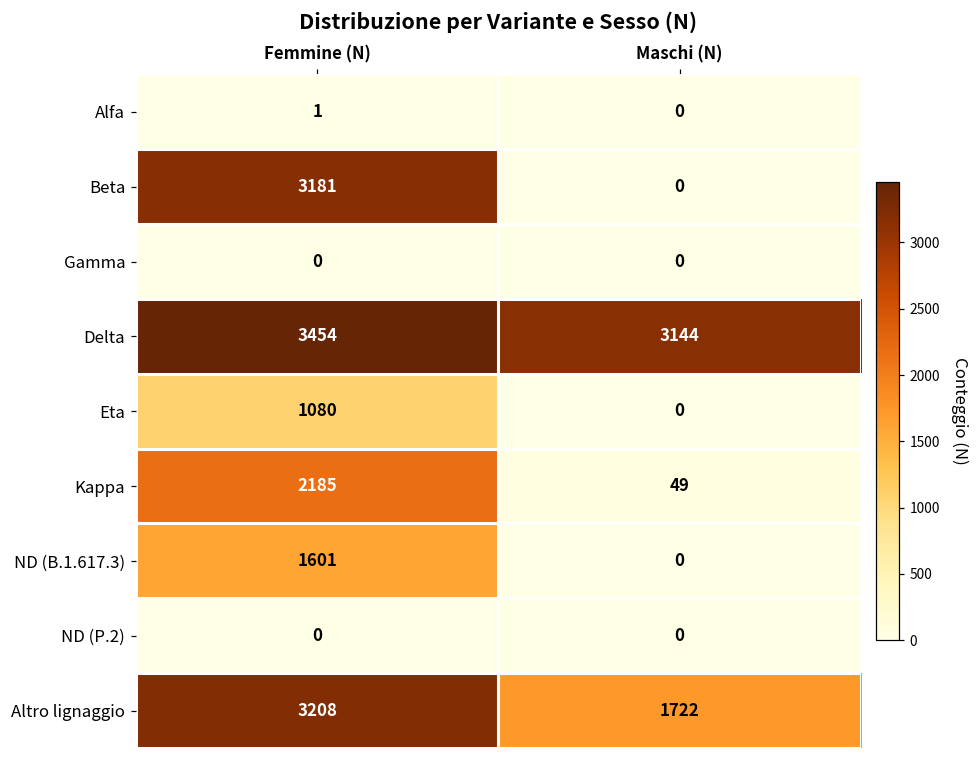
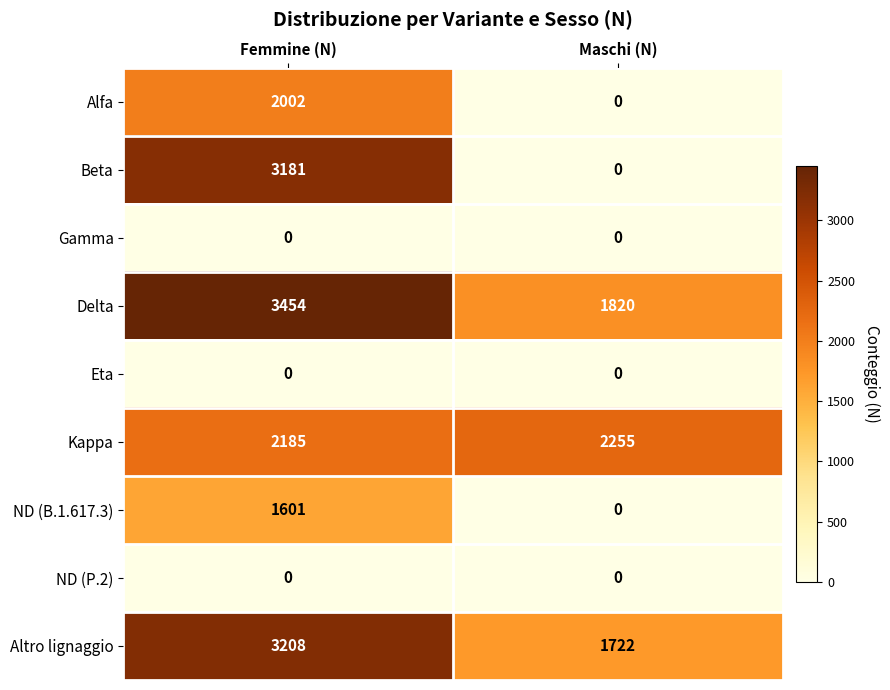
Alfa, Femmine (N): 1 -> 2002
Delta, Maschi (N): 3144 -> 1820
Eta, Femmine (N): 1080 -> 0
Kappa, Maschi (N): 49 -> 2255
